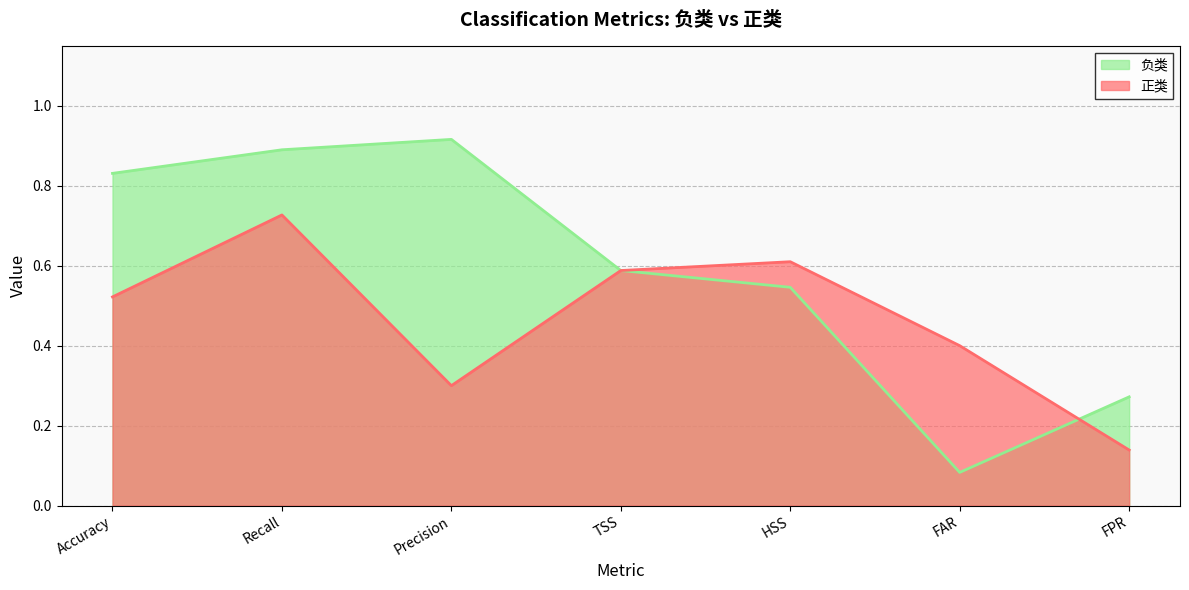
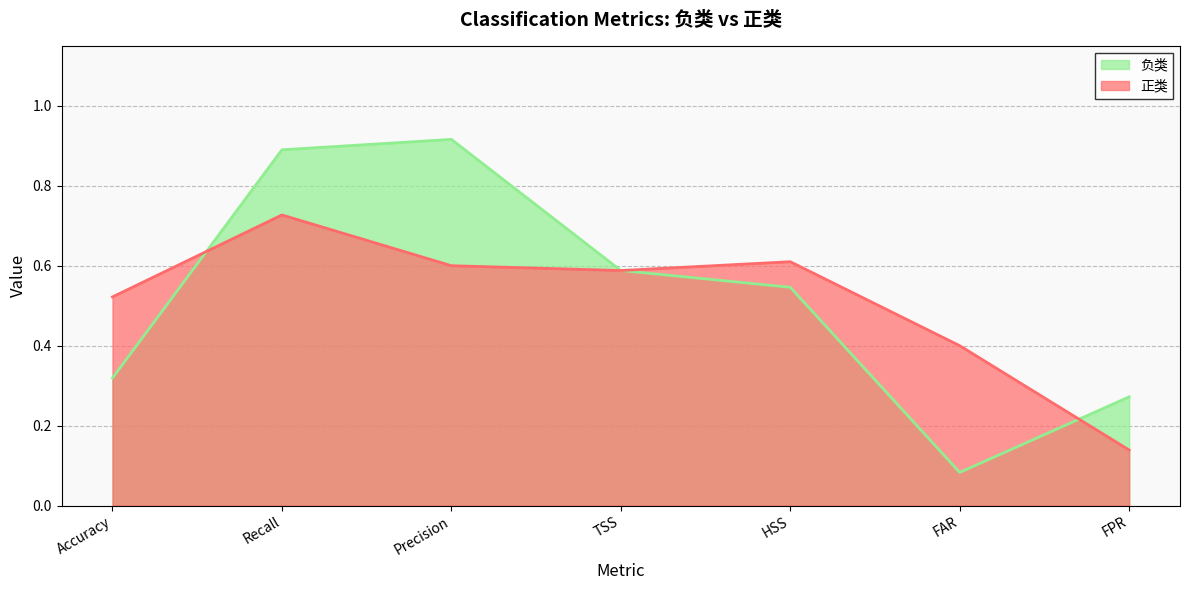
负类, Accuracy: 0.83 -> 0.32
正类, Precision: 0.3 -> 0.6
